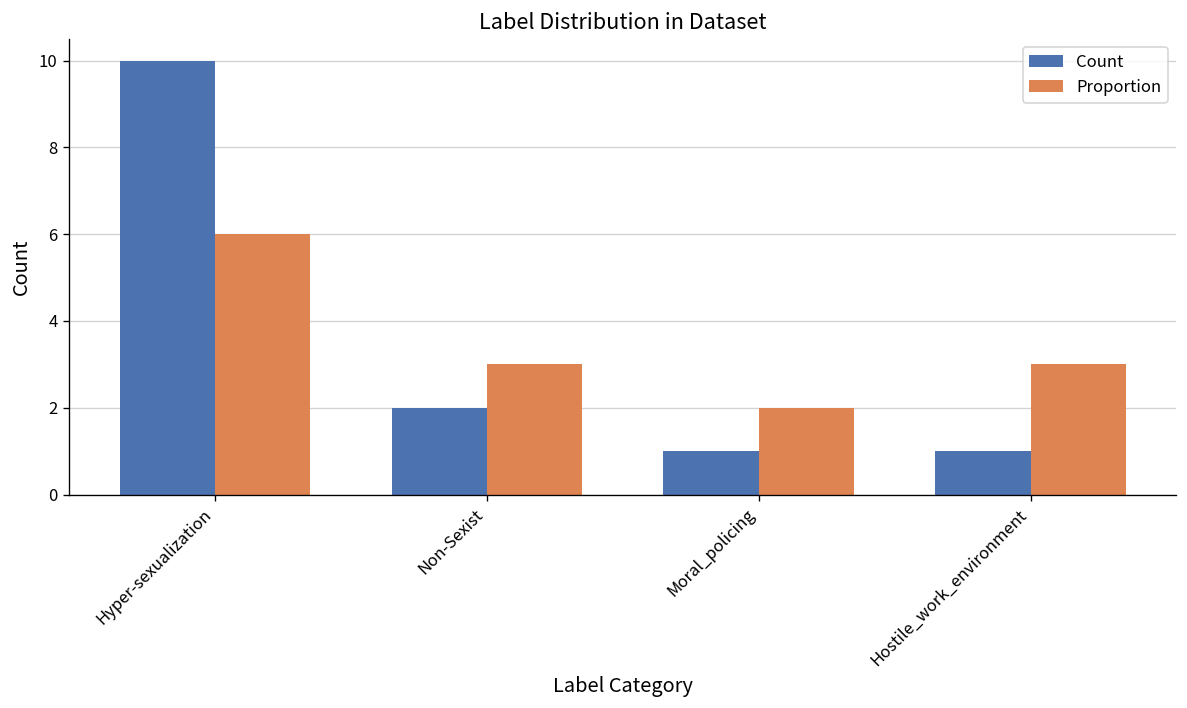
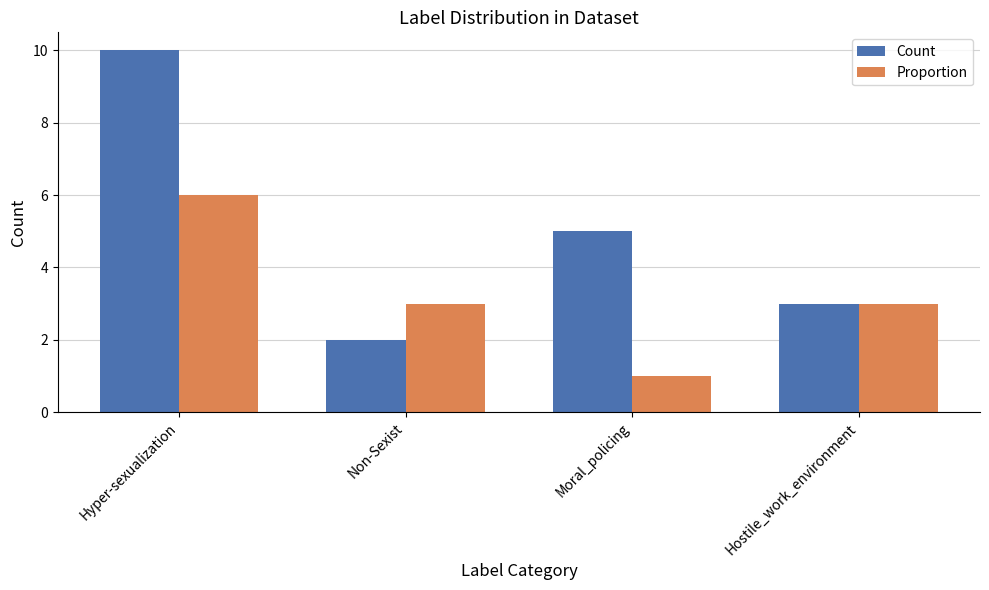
Count, Moral_policing: 1 -> 5
Proportion, Moral_policing: 2 -> 1
Count, Hostile_work_environment: 1 -> 3
